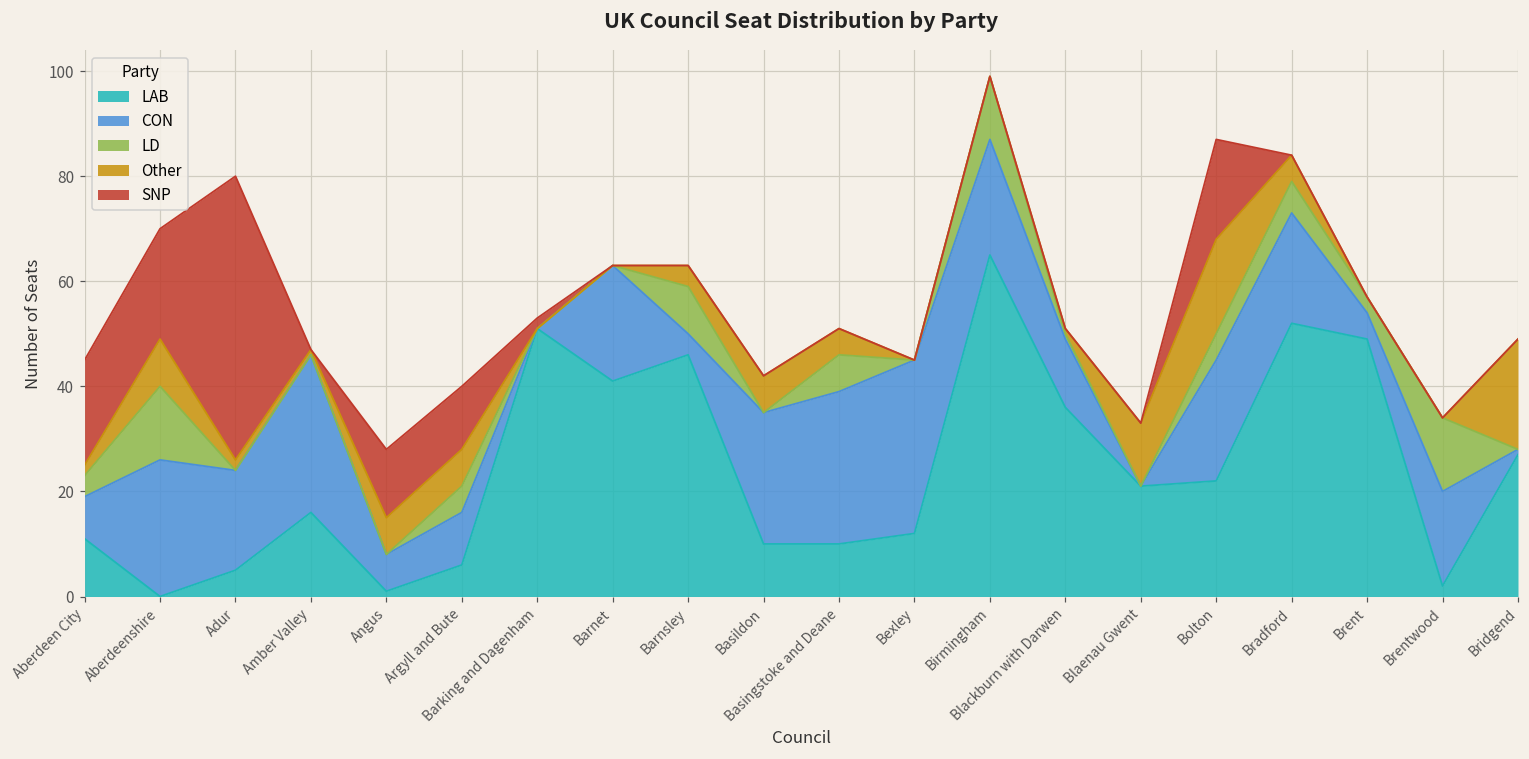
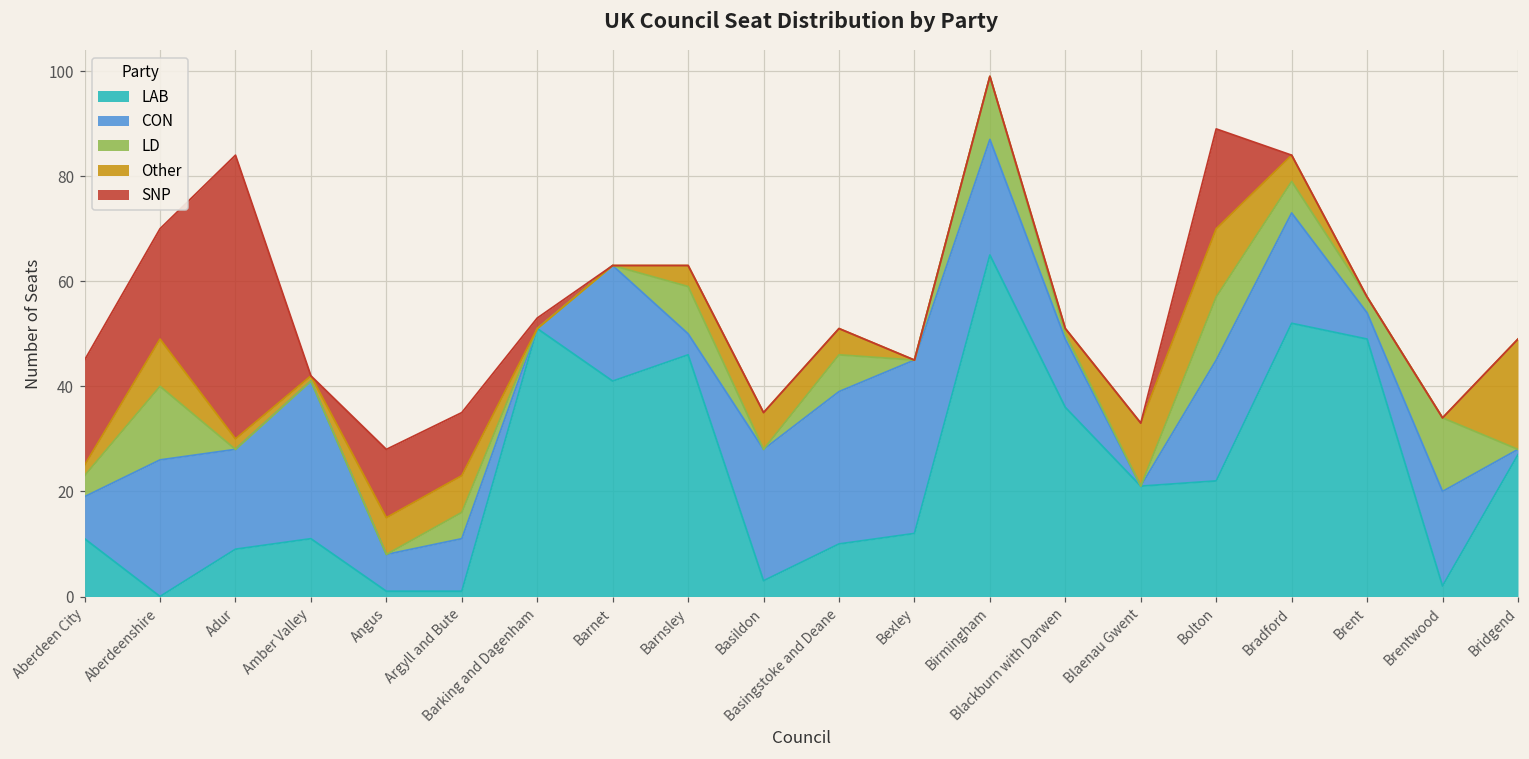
LAB, Adur: 5 -> 9
LAB, Amber Valley: 16 -> 11
LAB, Argyll and Bute: 6 -> 1
LAB, Basildon: 10 -> 3
LD, Bolton: 5 -> 12
Other, Bolton: 18 -> 13
